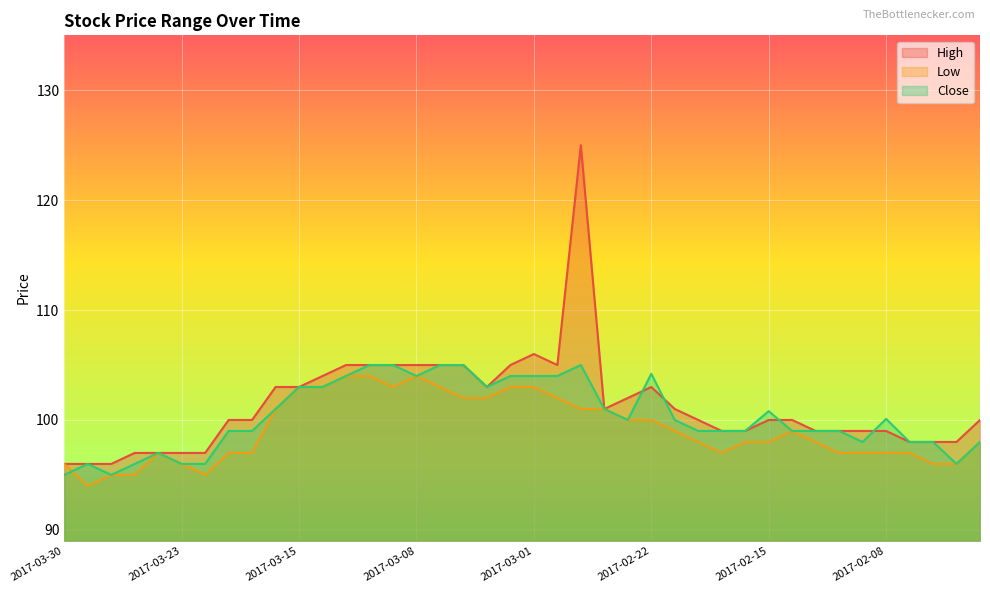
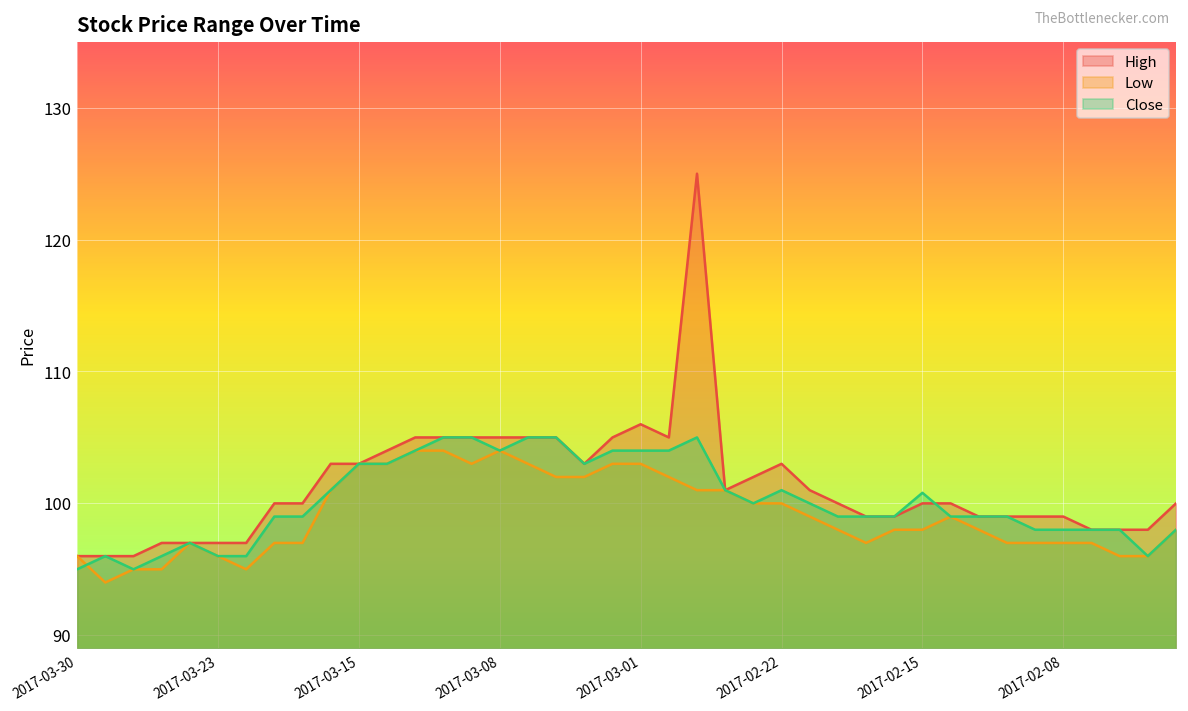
Close, 2017-02-22: 104.2 -> 101.0
Close, 2017-02-08: 100.1 -> 98.0
